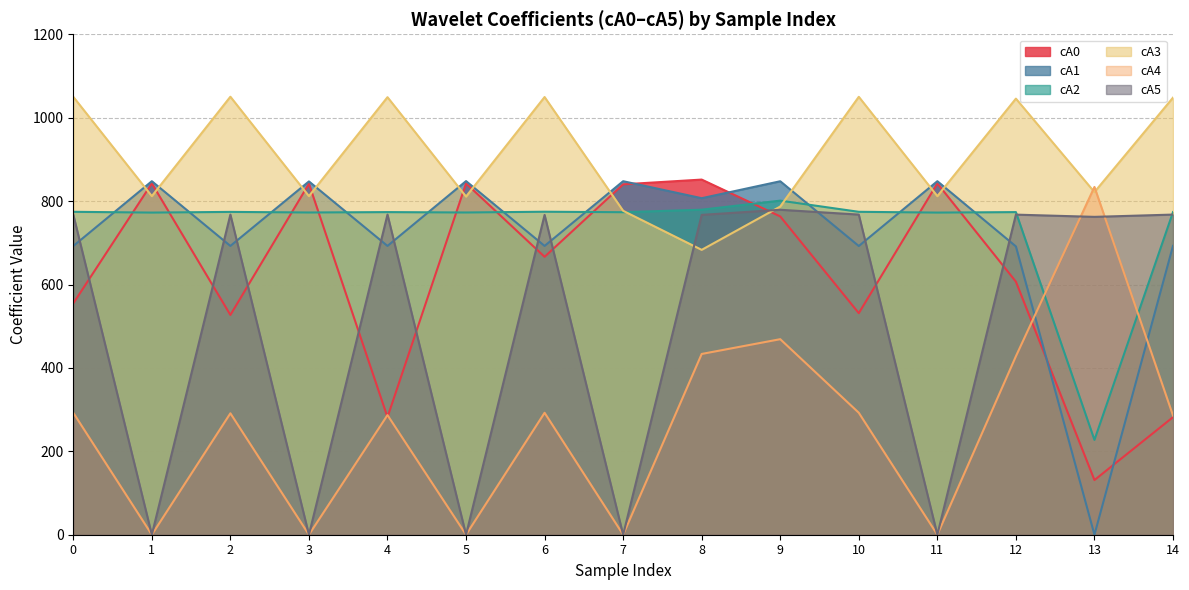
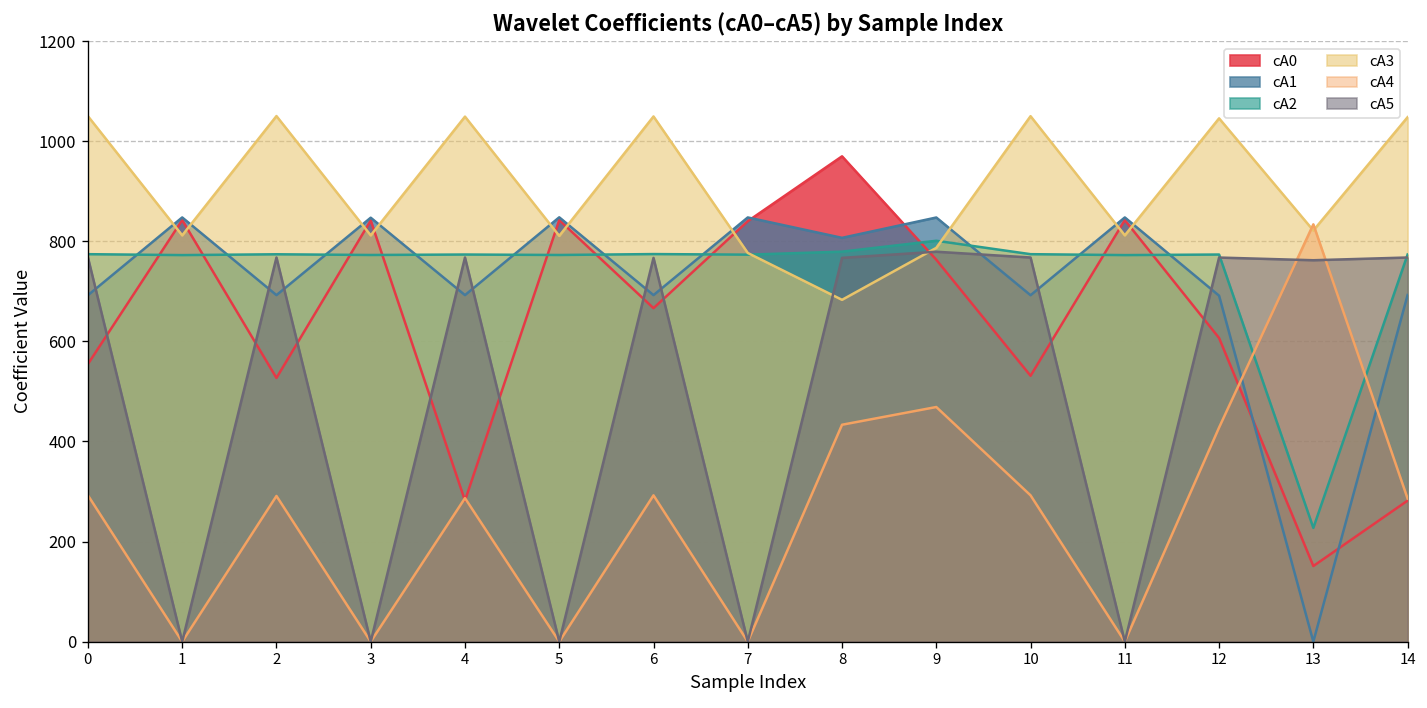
cA0, 8: 850 -> 970
cA0, 13: 130 -> 150
